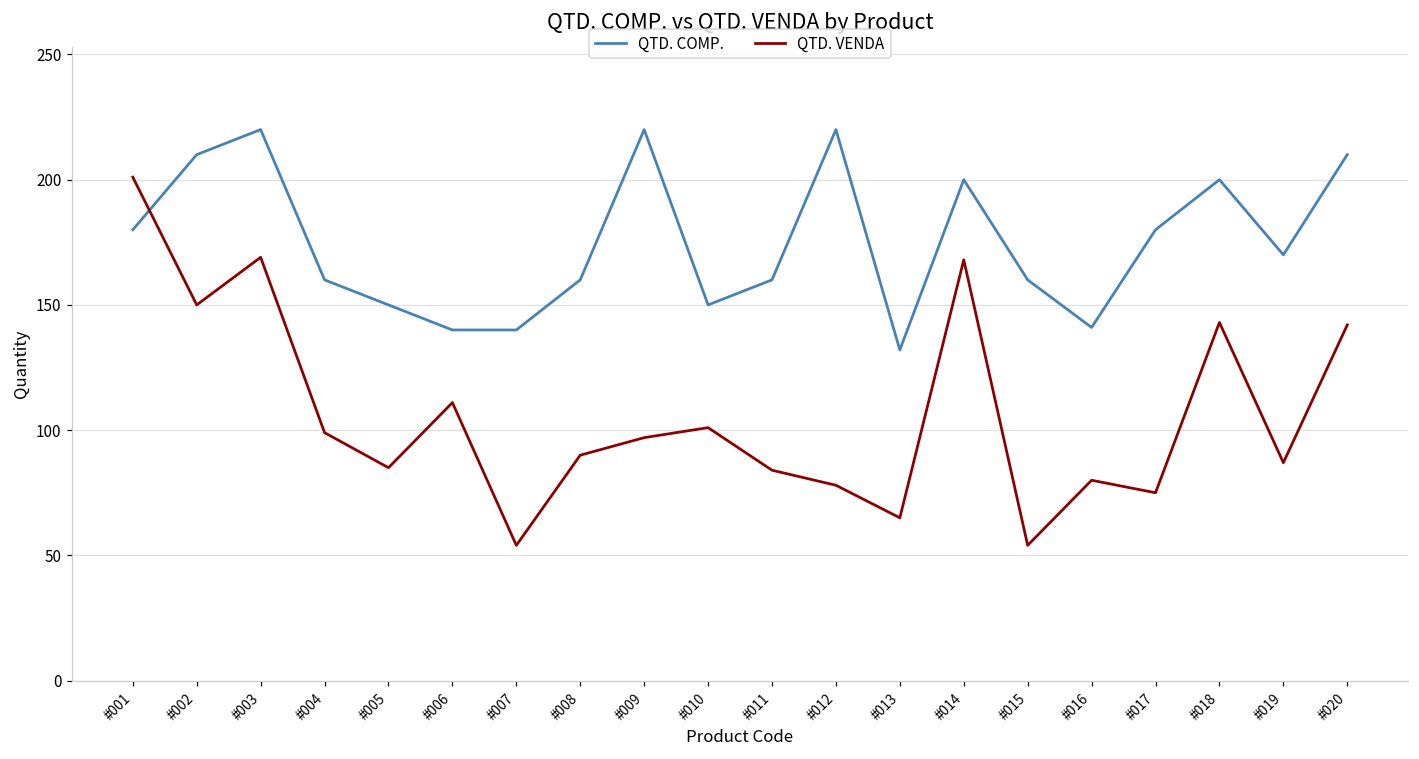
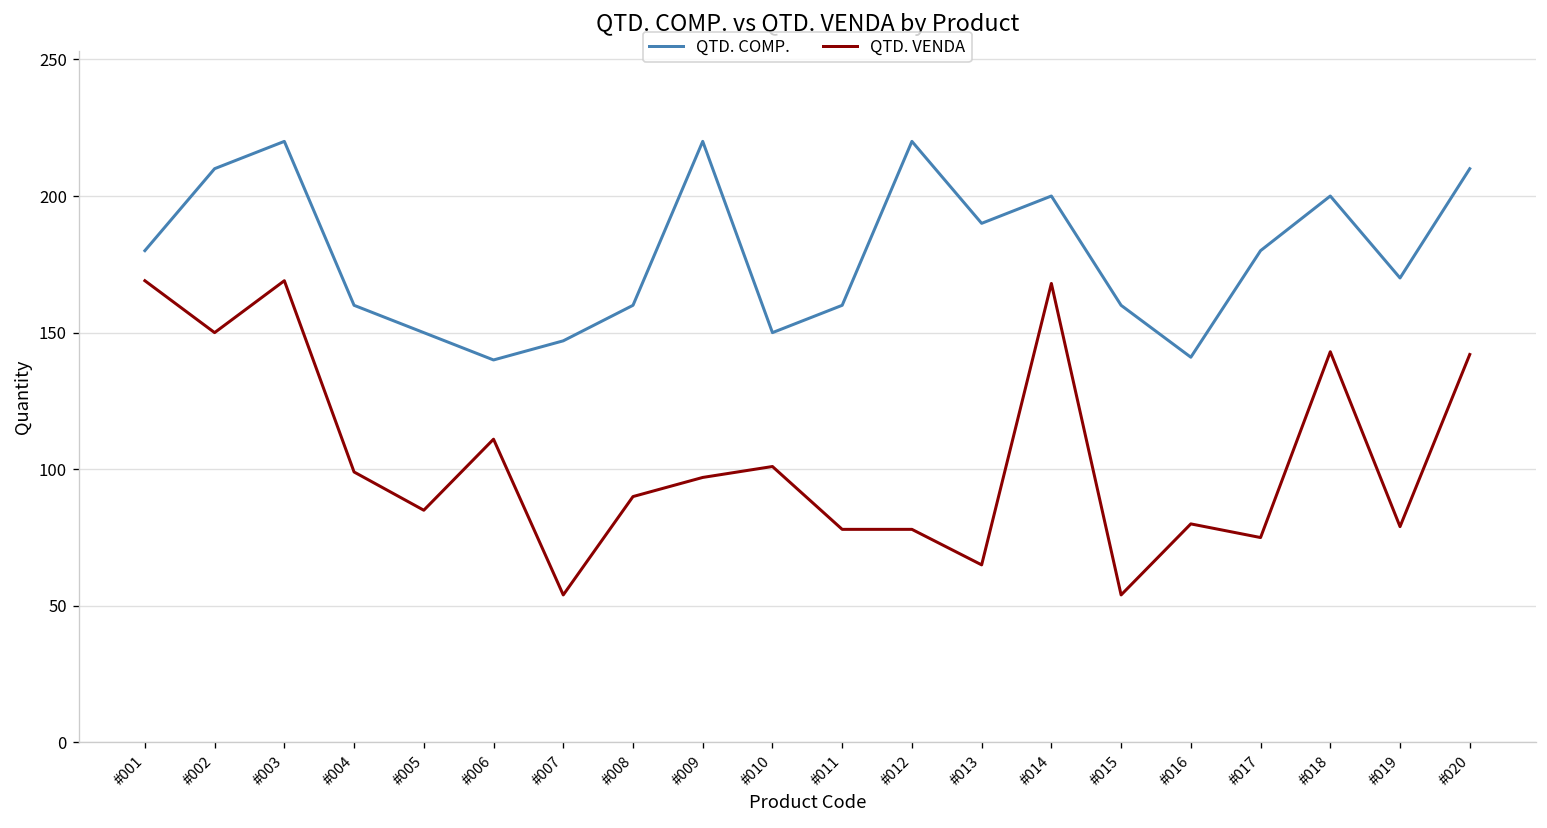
QTD. VENDA, #001: 201 -> 169
QTD. COMP., #007: 140 -> 147
QTD. VENDA, #011: 84 -> 78
QTD. COMP., #013: 132 -> 190
QTD. VENDA, #019: 87 -> 79
